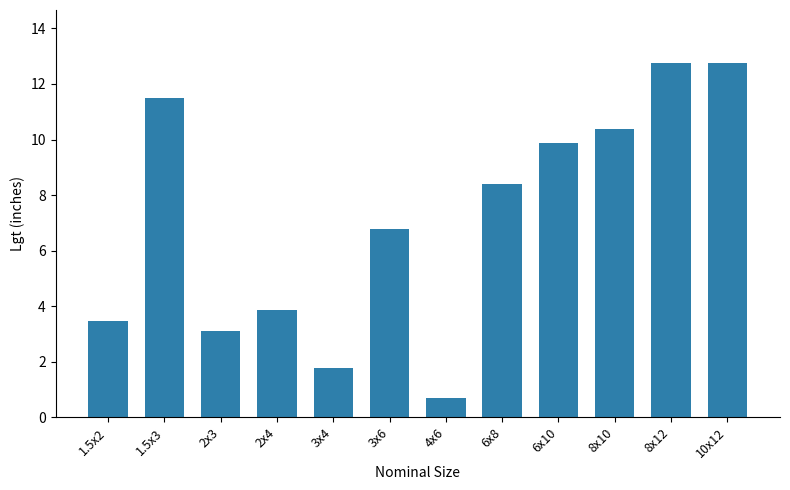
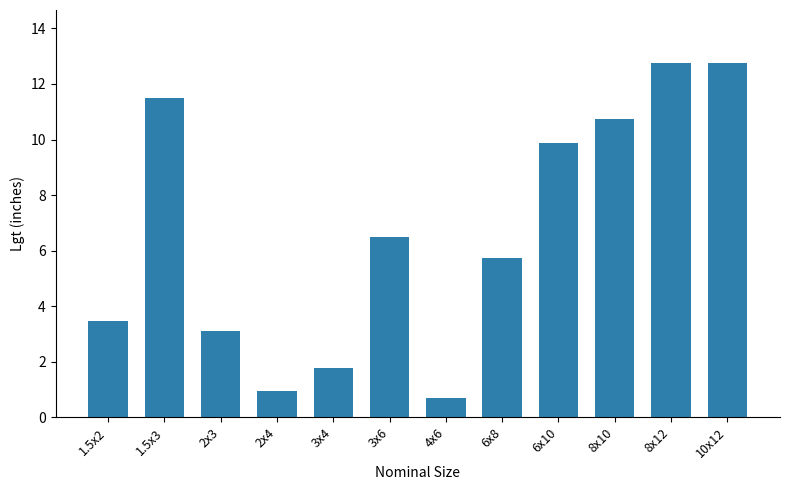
2x4: 3.9 -> 0.9
3x6: 6.8 -> 6.5
6x8: 8.4 -> 5.7
8x10: 10.4 -> 10.8
